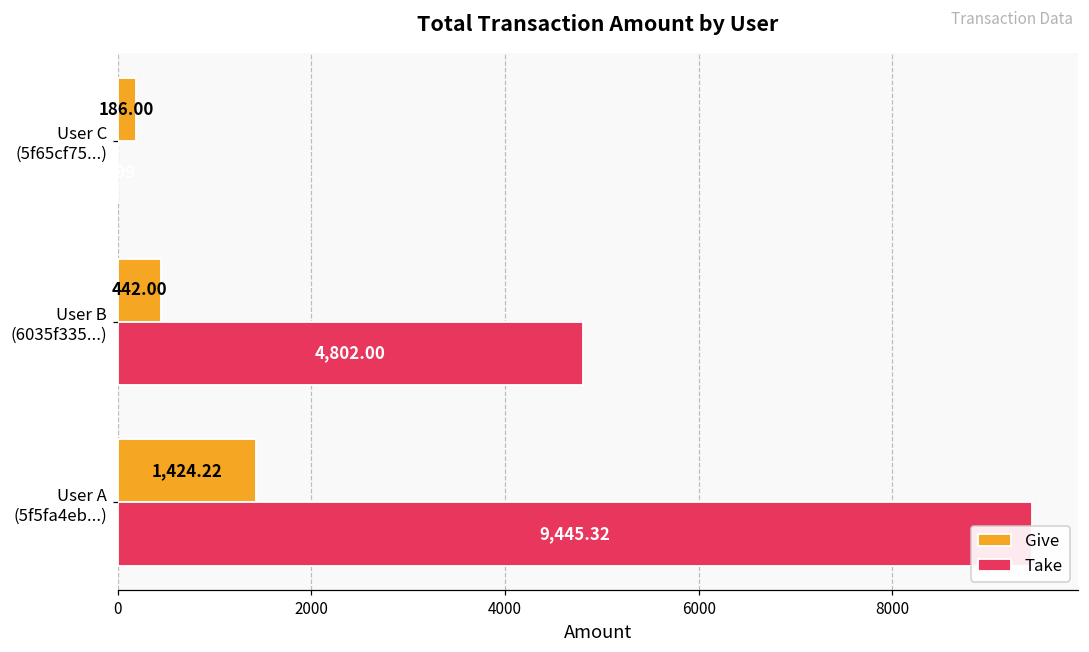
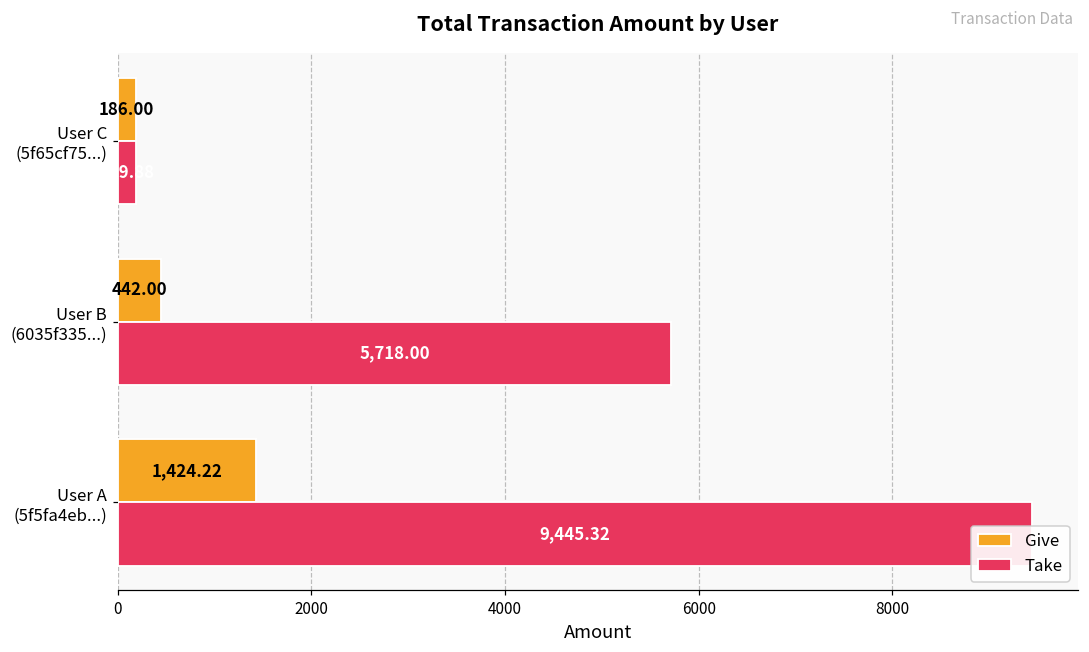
Take, User C (5f65cf75...): 0 -> 200
Take, User B (6035f335...): 4,802.00 -> 5,718.00
